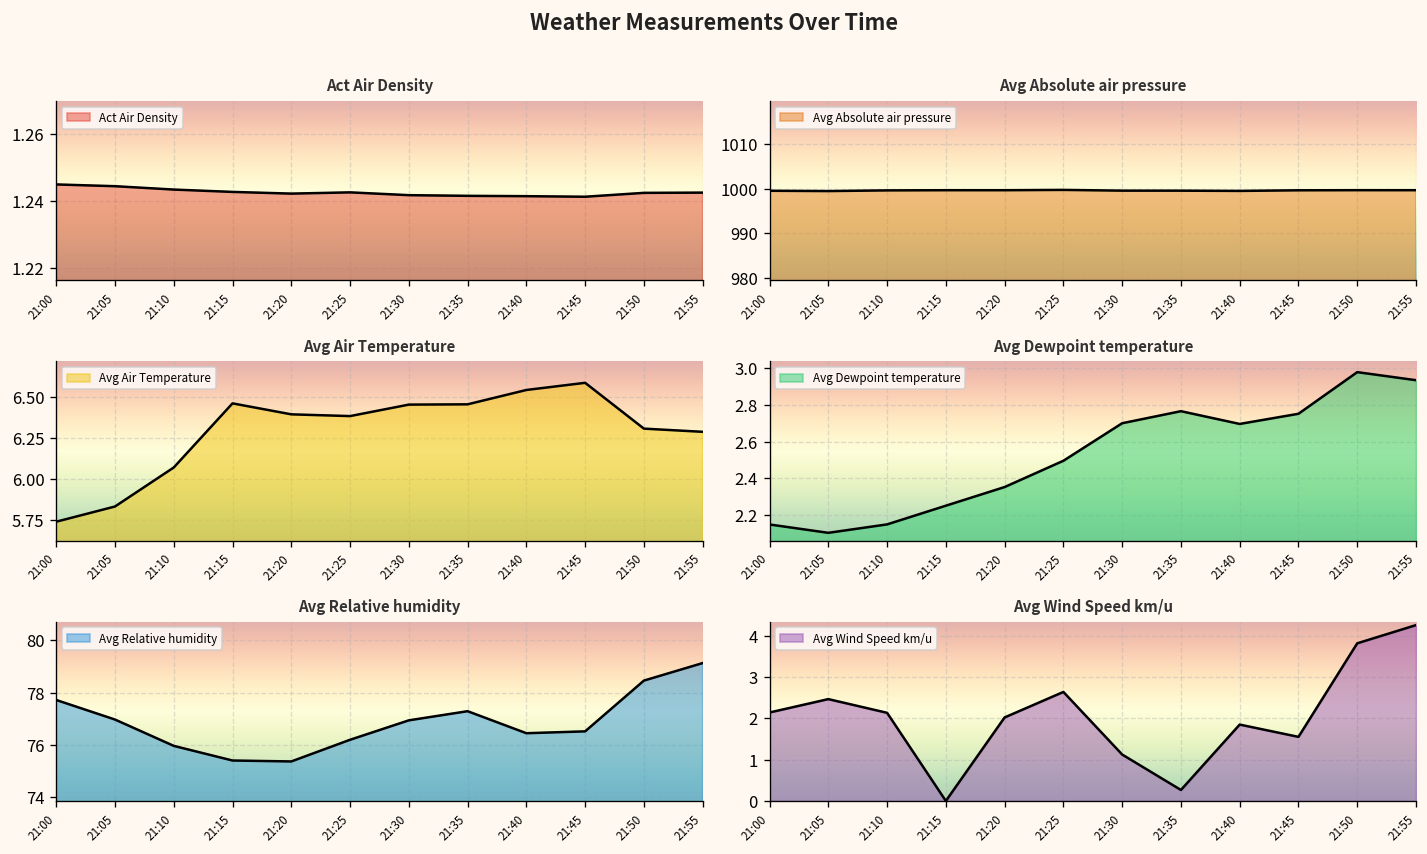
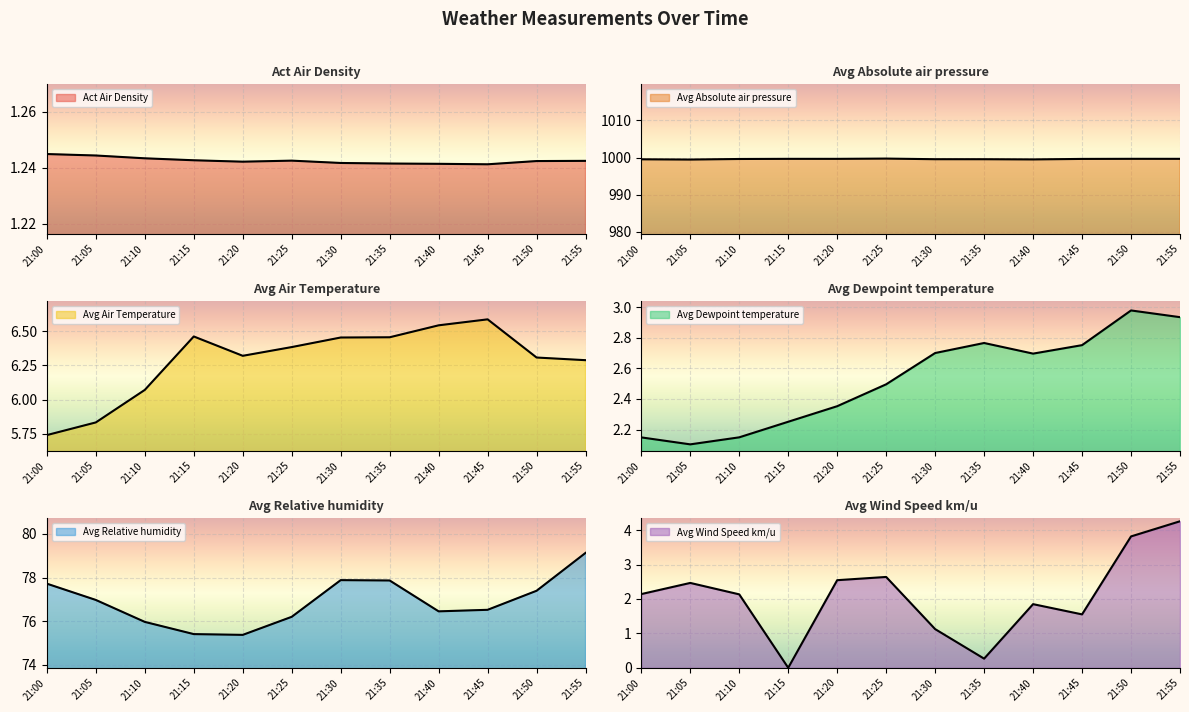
Avg Air Temperature, 21:20: 6.39 -> 6.32
Avg Relative humidity, 21:30: 76.9 -> 77.9
Avg Relative humidity, 21:35: 77.3 -> 77.9
Avg Relative humidity, 21:50: 78.5 -> 77.4
Avg Wind Speed km/u, 21:20: 2.0 -> 2.5
